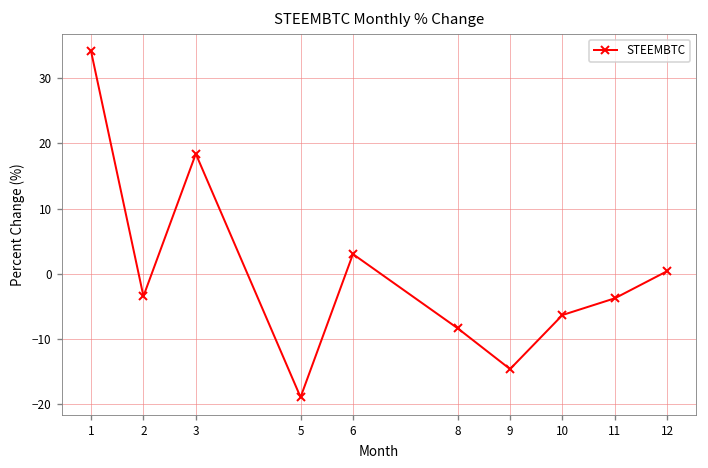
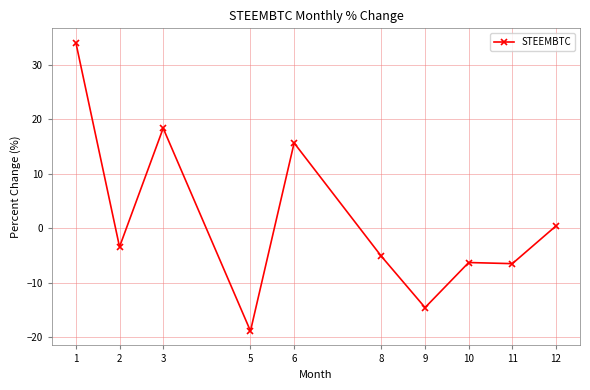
6: 3 -> 16
8: -8 -> -5
11: -4 -> -7
